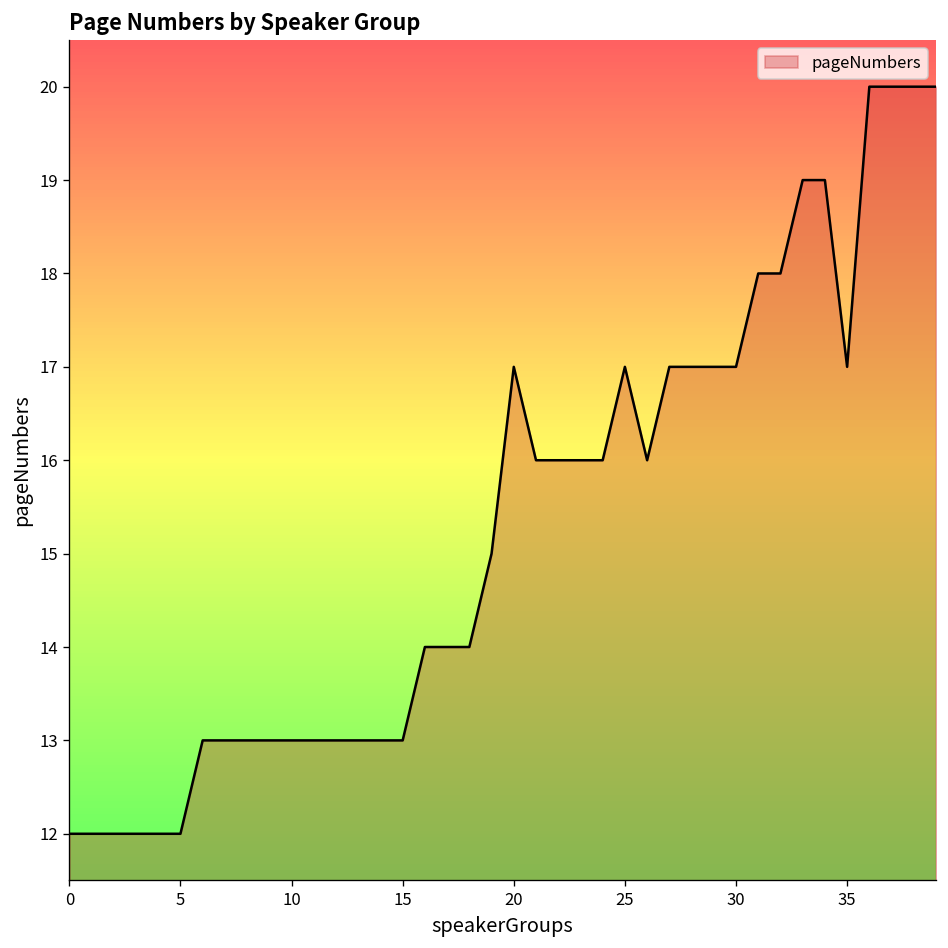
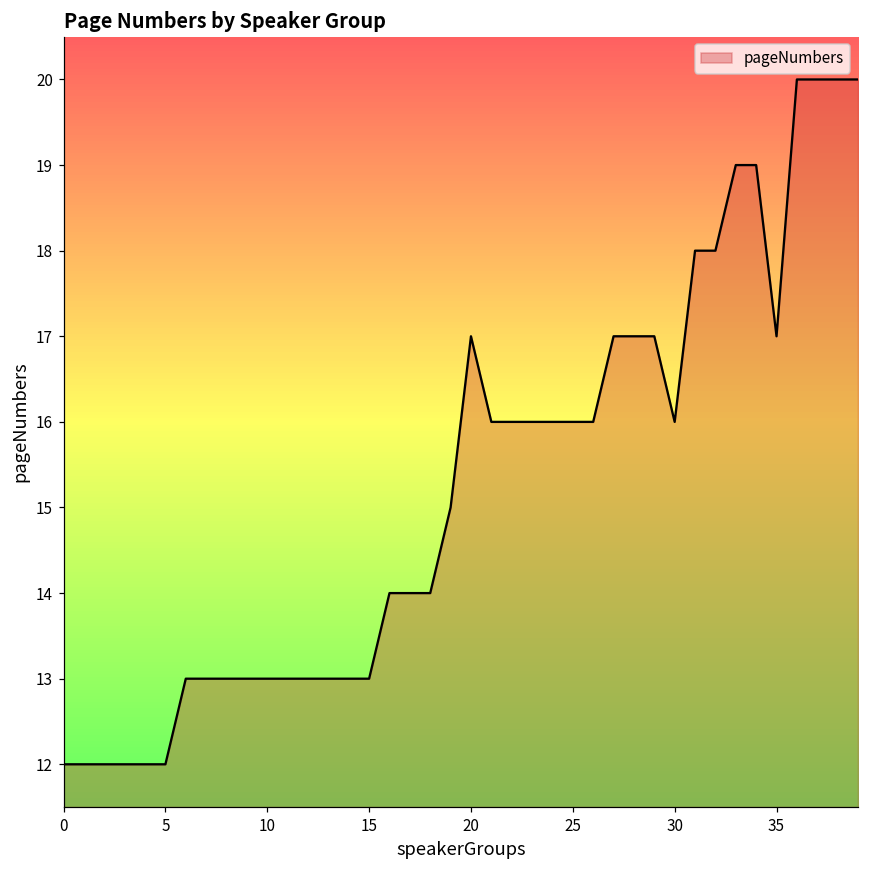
25: 17 -> 16
30: 17 -> 16
